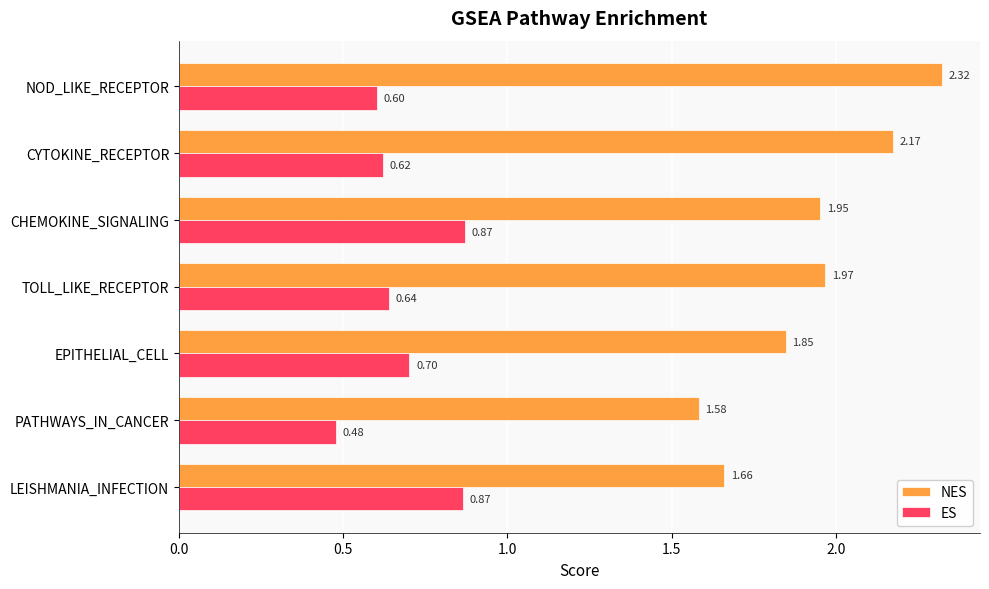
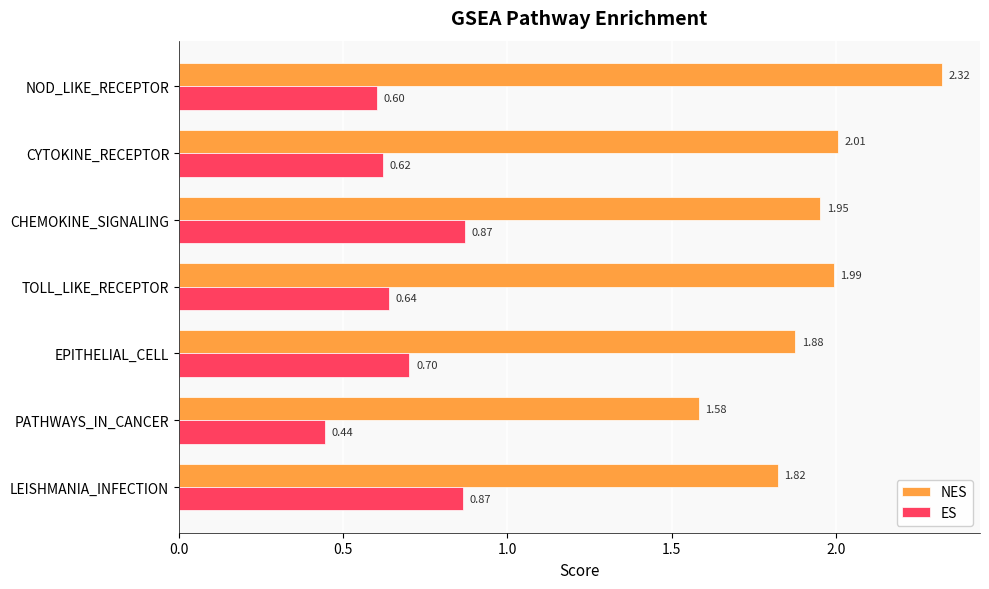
NES, CYTOKINE_RECEPTOR: 2.17 -> 2.01
NES, TOLL_LIKE_RECEPTOR: 1.97 -> 1.99
NES, EPITHELIAL_CELL: 1.85 -> 1.88
ES, PATHWAYS_IN_CANCER: 0.48 -> 0.44
NES, LEISHMANIA_INFECTION: 1.66 -> 1.82
